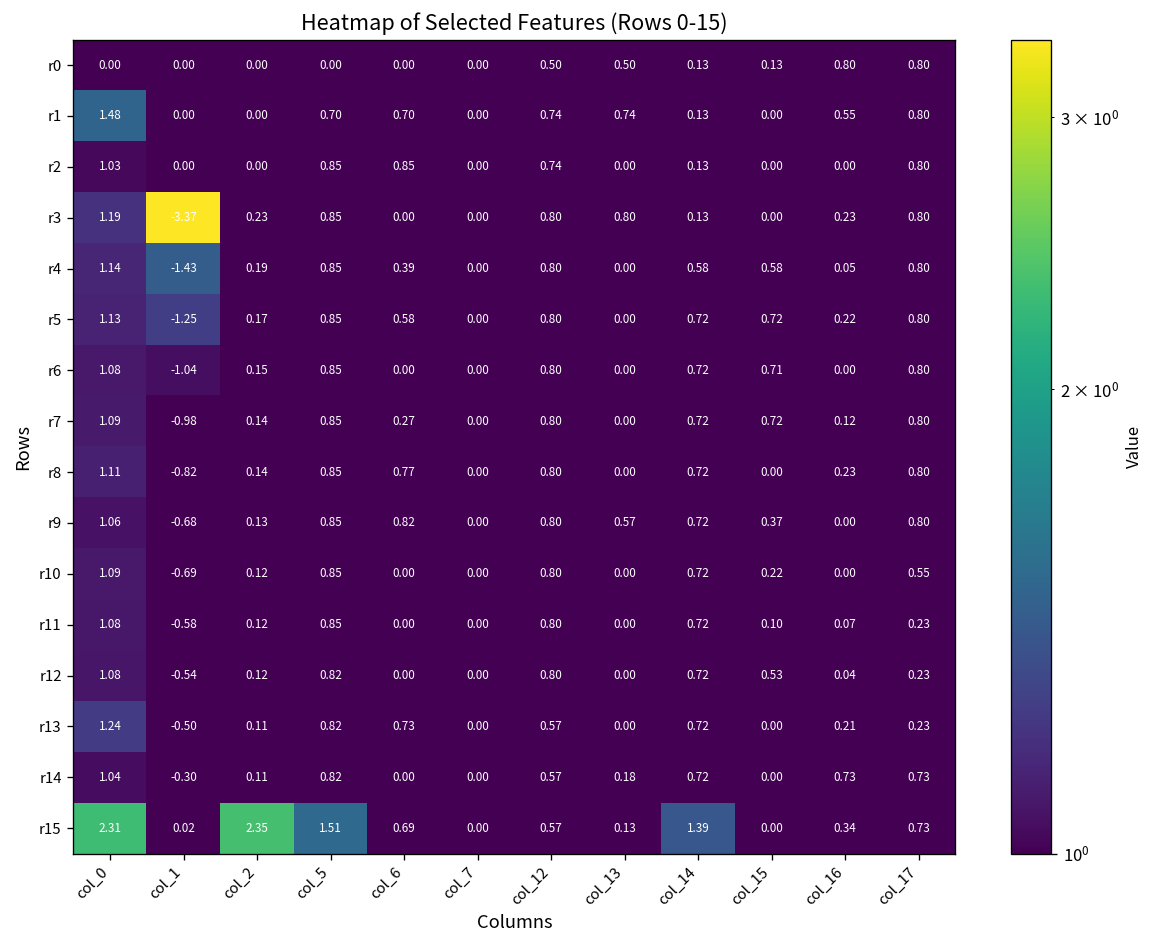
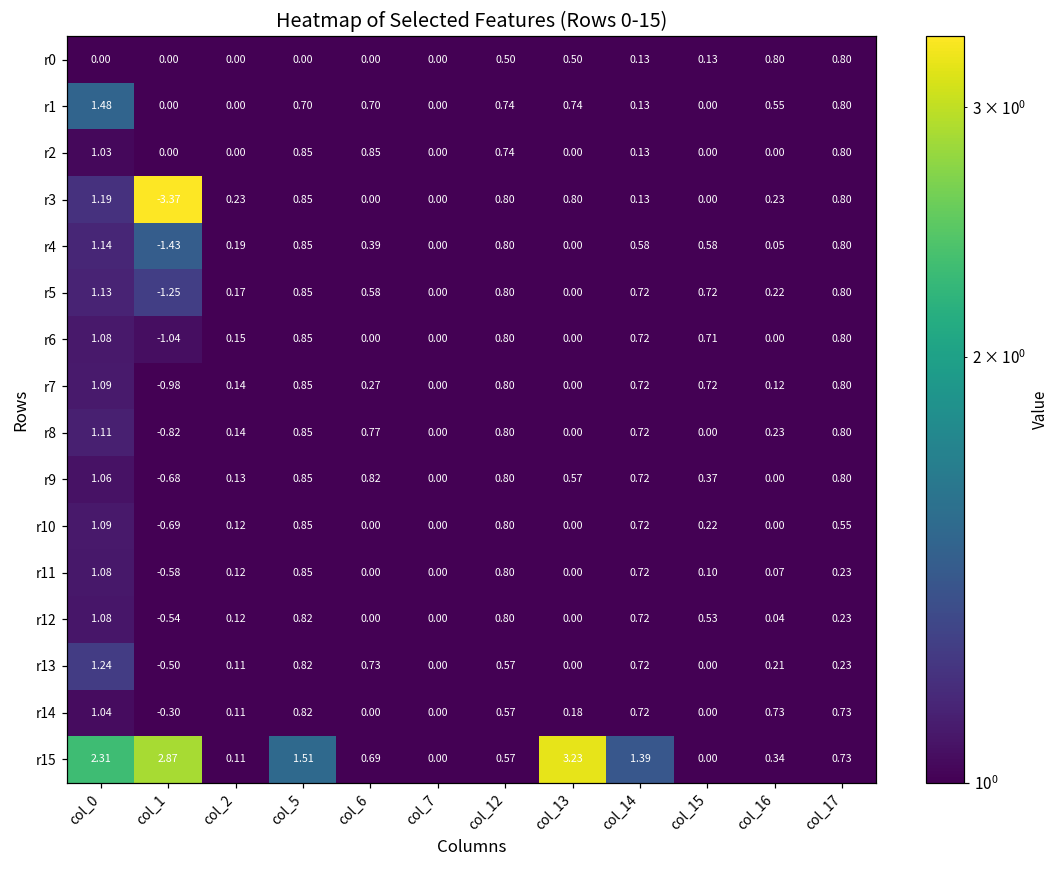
r15, col_1: 0.02 -> 2.87
r15, col_2: 2.35 -> 0.11
r15, col_13: 0.13 -> 3.23
